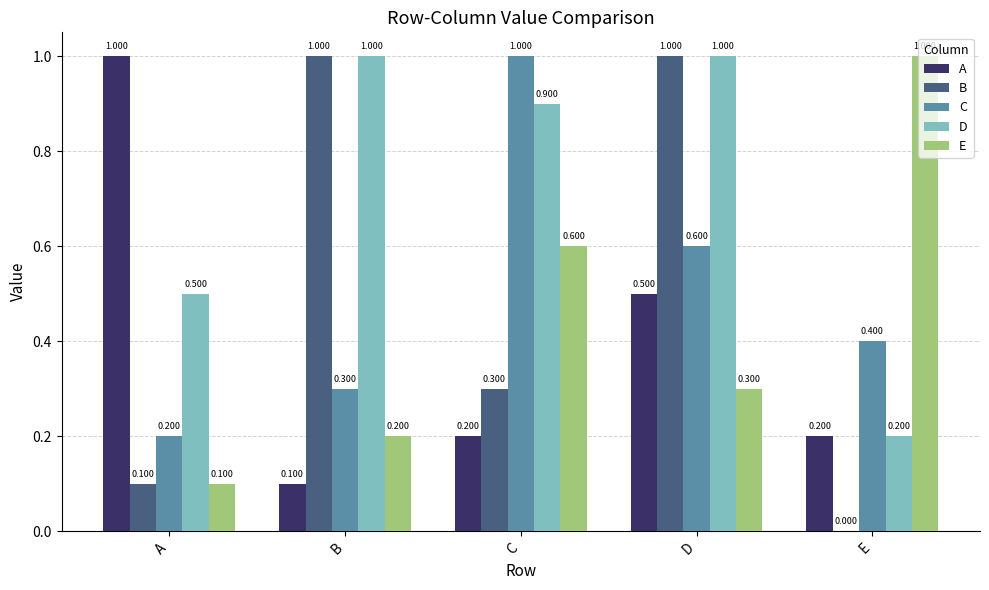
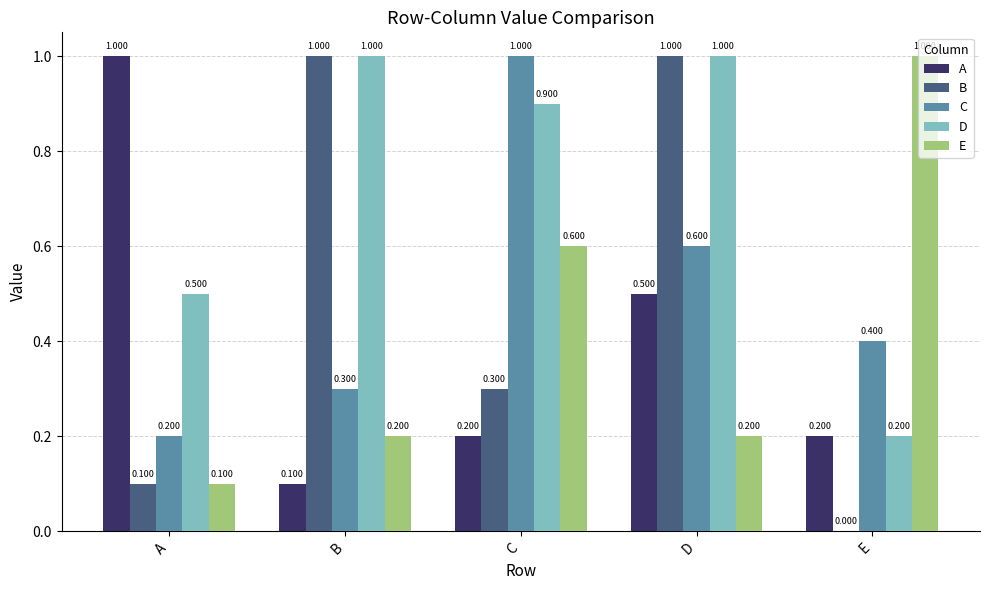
E, D: 0.300 -> 0.200
